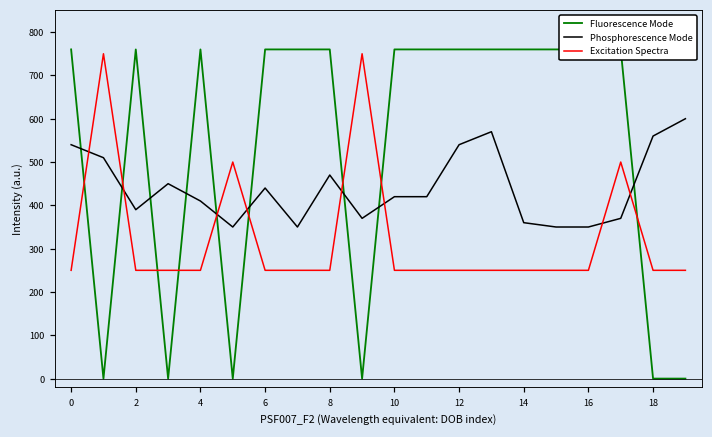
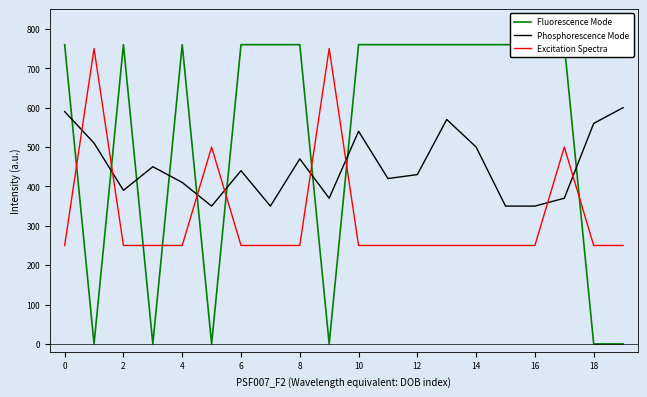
Phosphorescence Mode, 0: 540 -> 590
Phosphorescence Mode, 10: 420 -> 540
Phosphorescence Mode, 12: 540 -> 430
Phosphorescence Mode, 14: 360 -> 500
